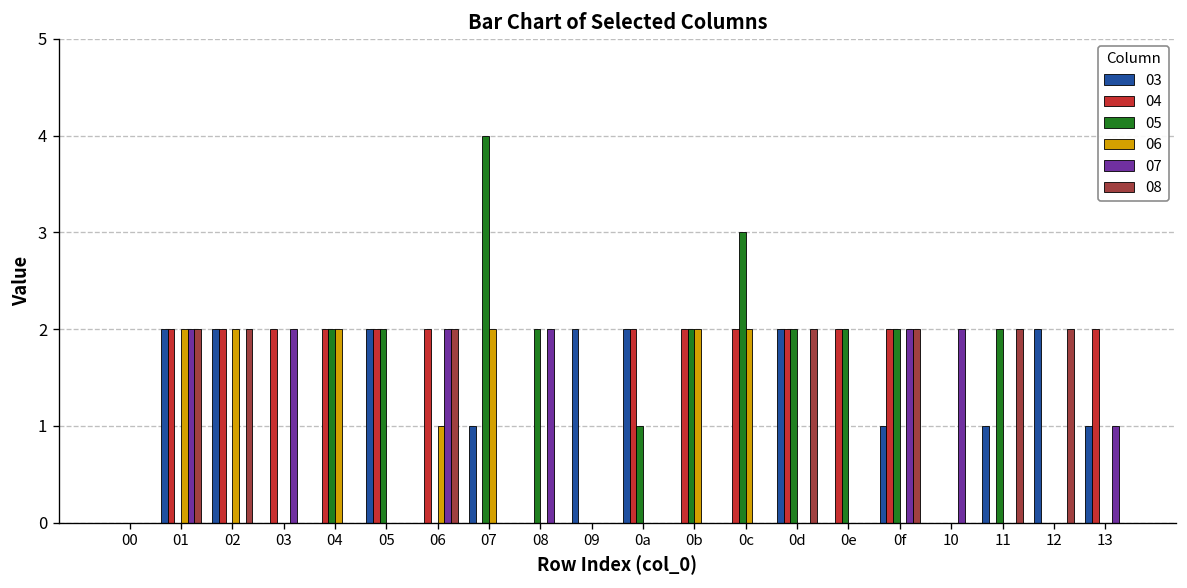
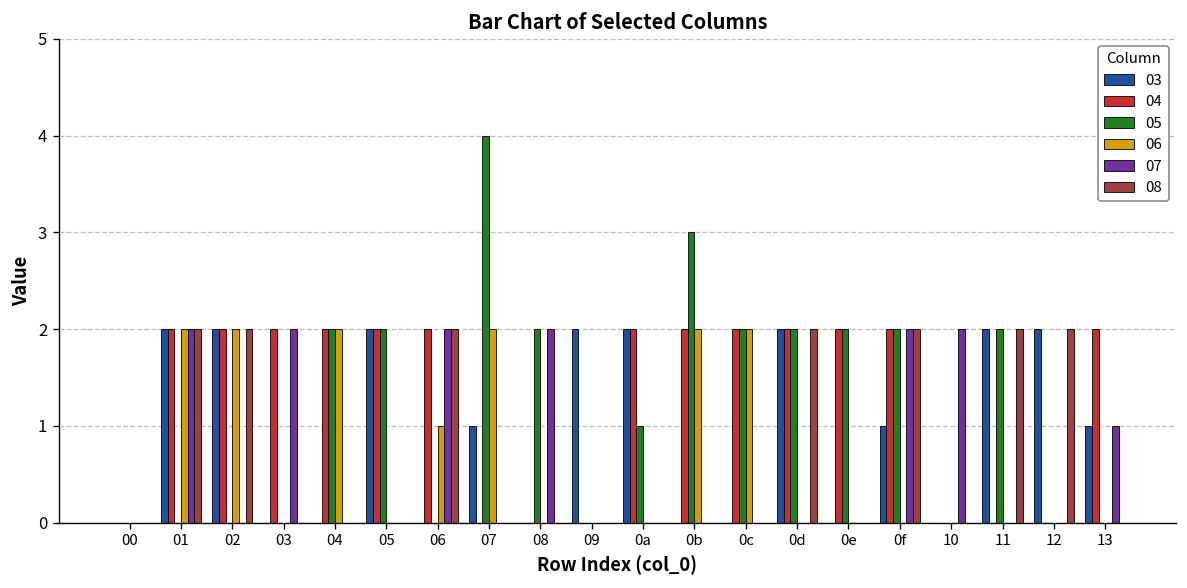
05, 0b: 2 -> 3
05, 0c: 3 -> 2
03, 11: 1 -> 2
